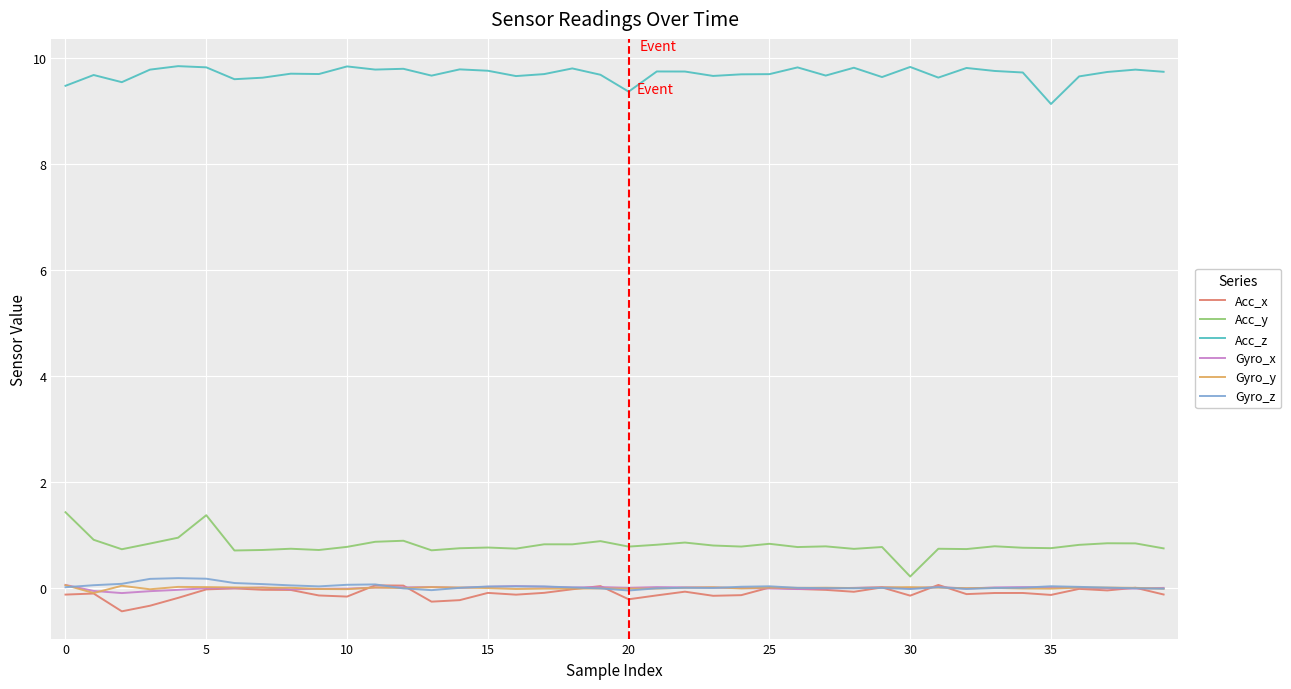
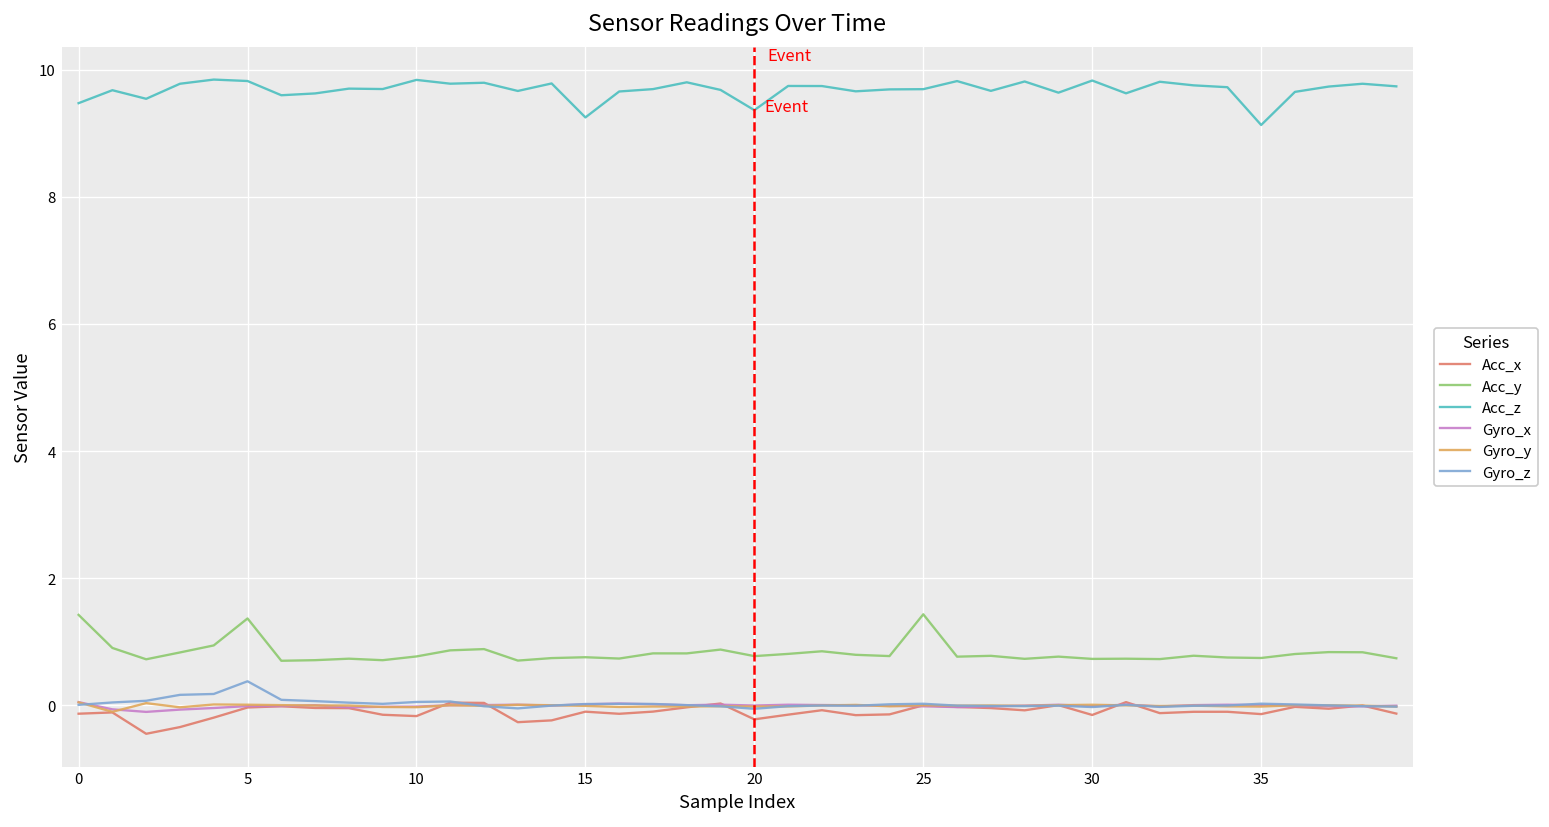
Gyro_z, 5: 0.2 -> 0.4
Acc_z, 15: 9.8 -> 9.2
Acc_y, 25: 0.8 -> 1.4
Acc_y, 30: 0.2 -> 0.7
